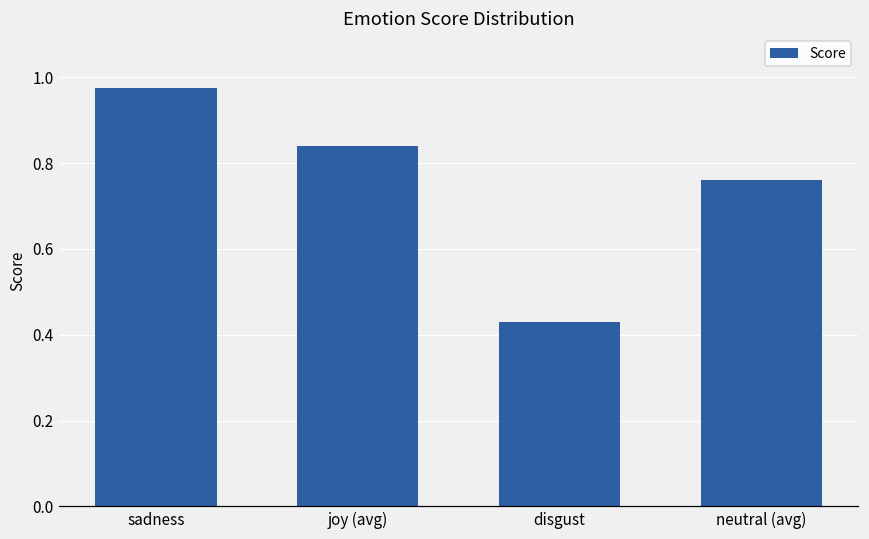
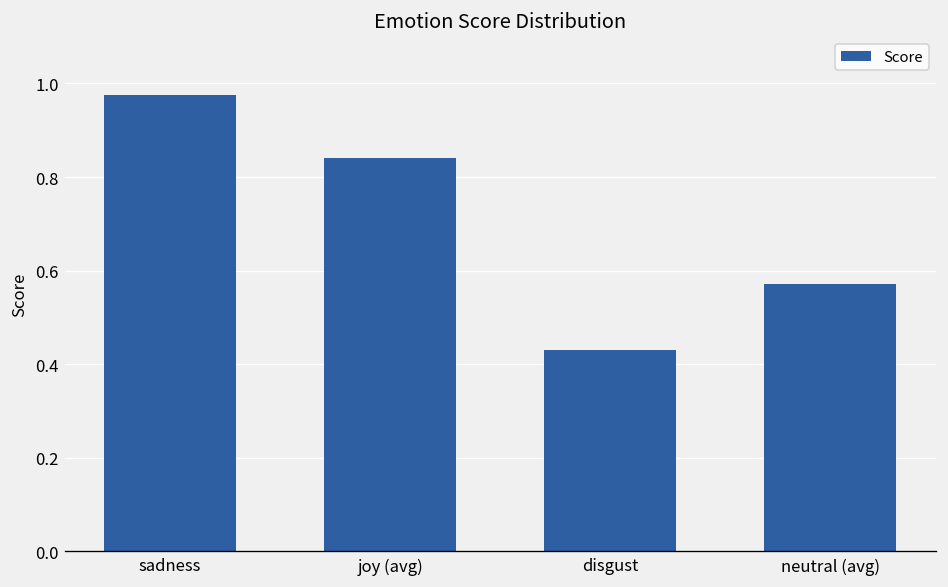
neutral (avg): 0.76 -> 0.57
